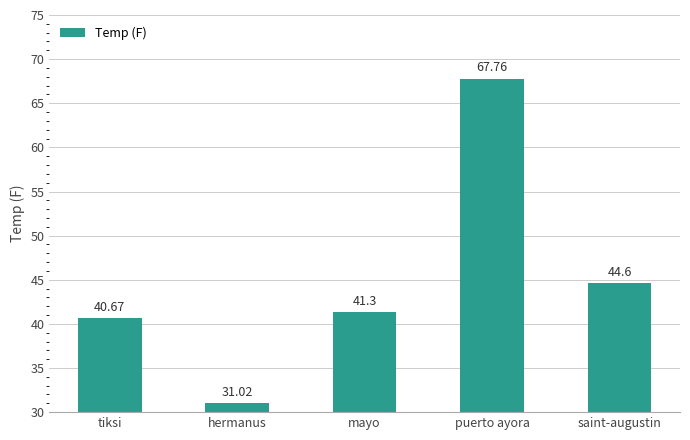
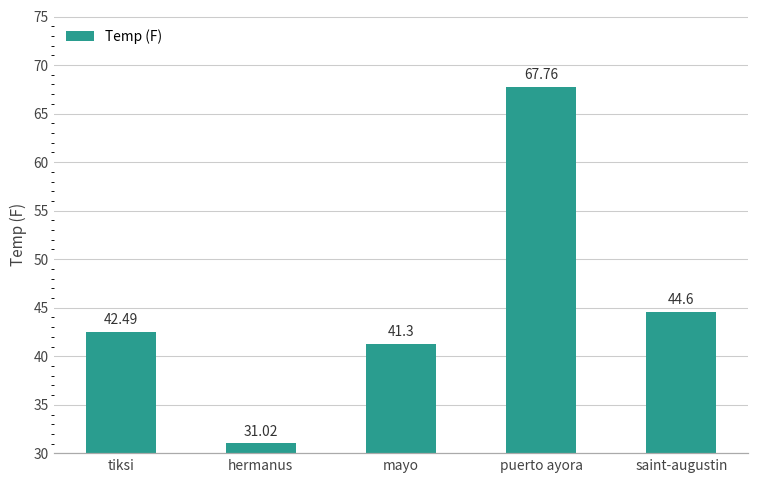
tiksi: 40.67 -> 42.49
